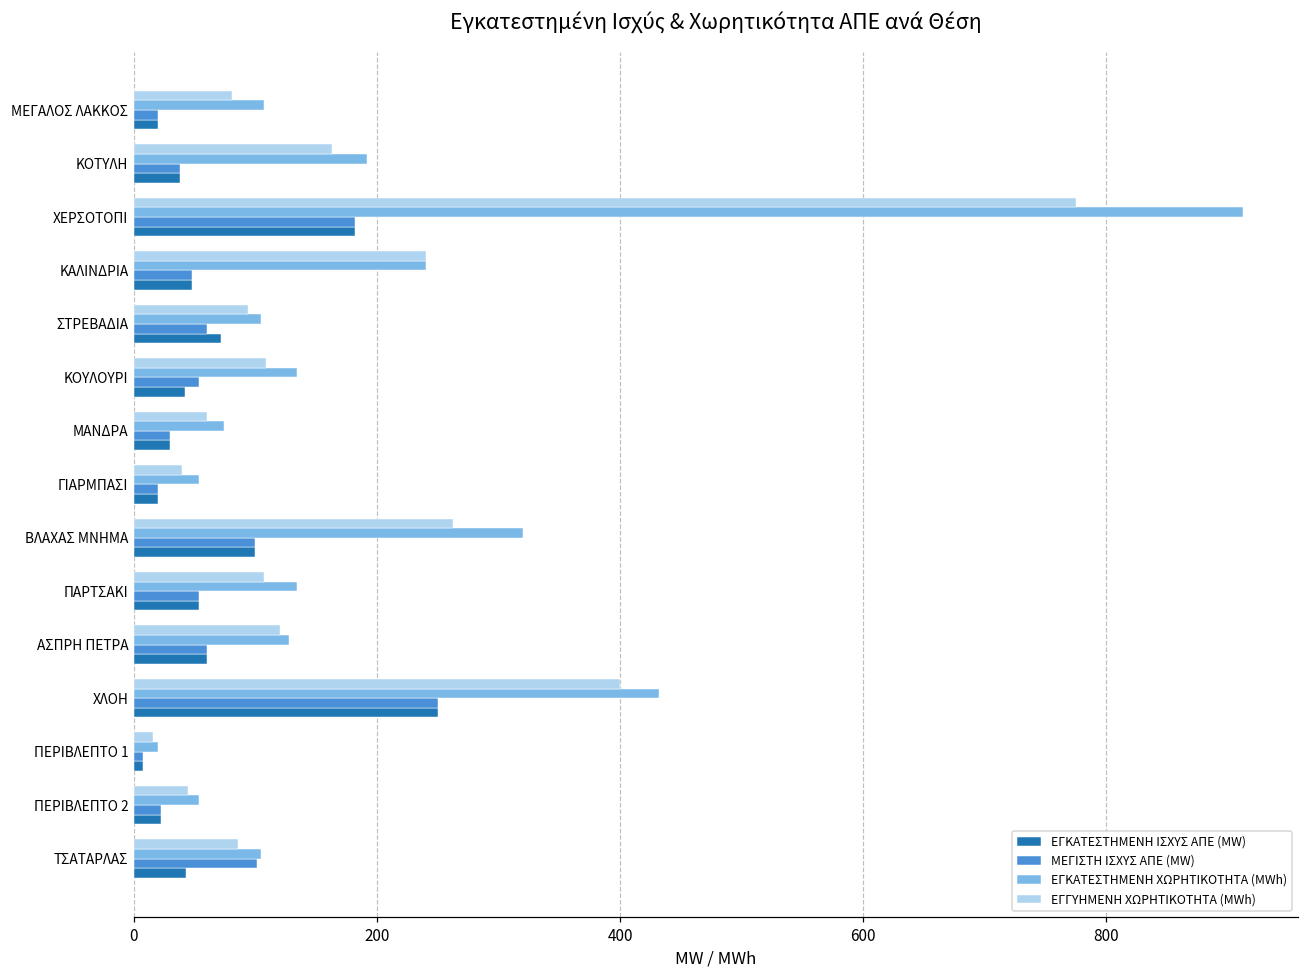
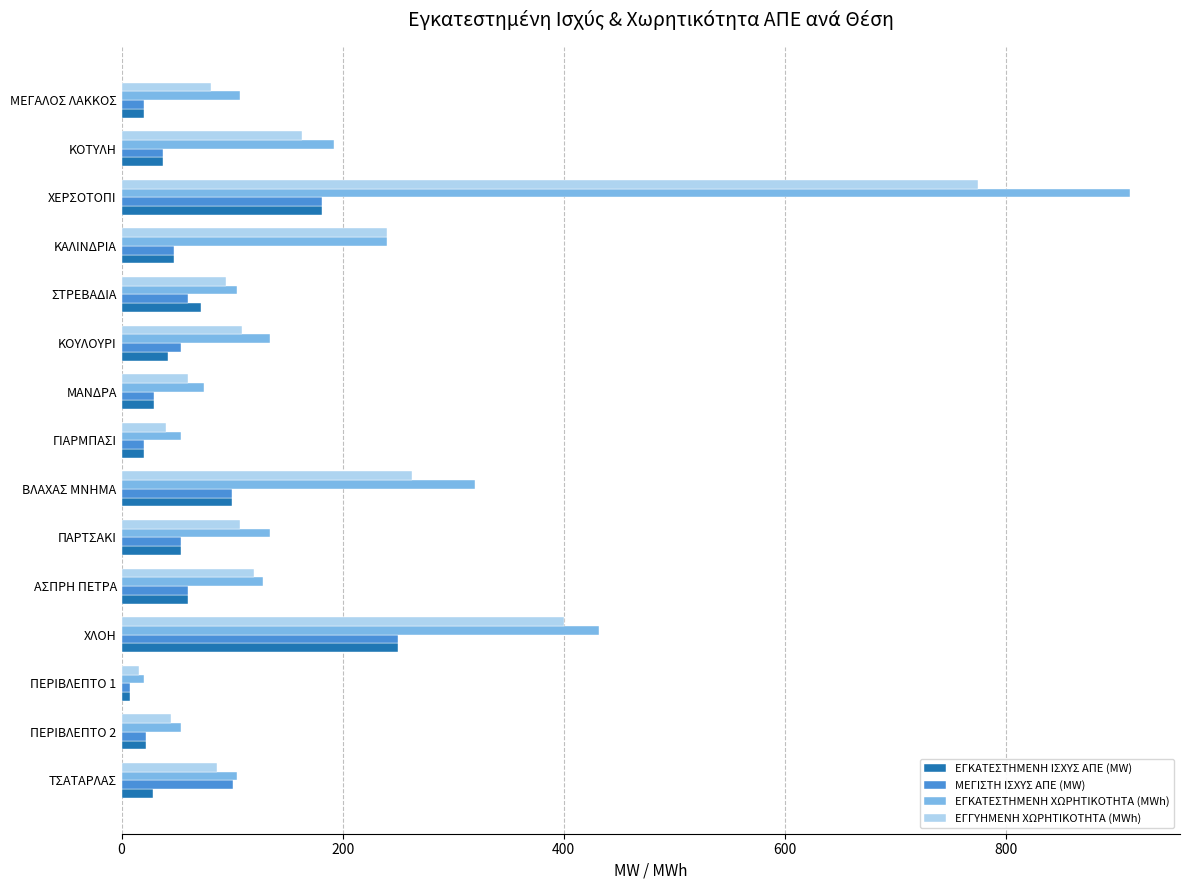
ΕΓΚΑΤΕΣΤΗΜΕΝΗ ΙΣΧΥΣ ΑΠΕ (MW), ΤΣΑΤΑΡΛΑΣ: 43 -> 29
